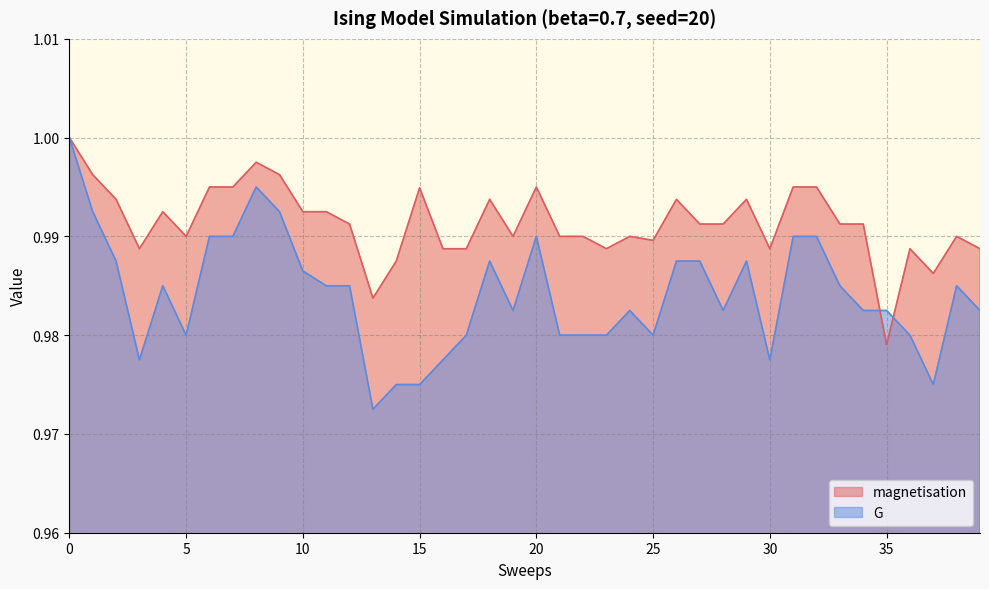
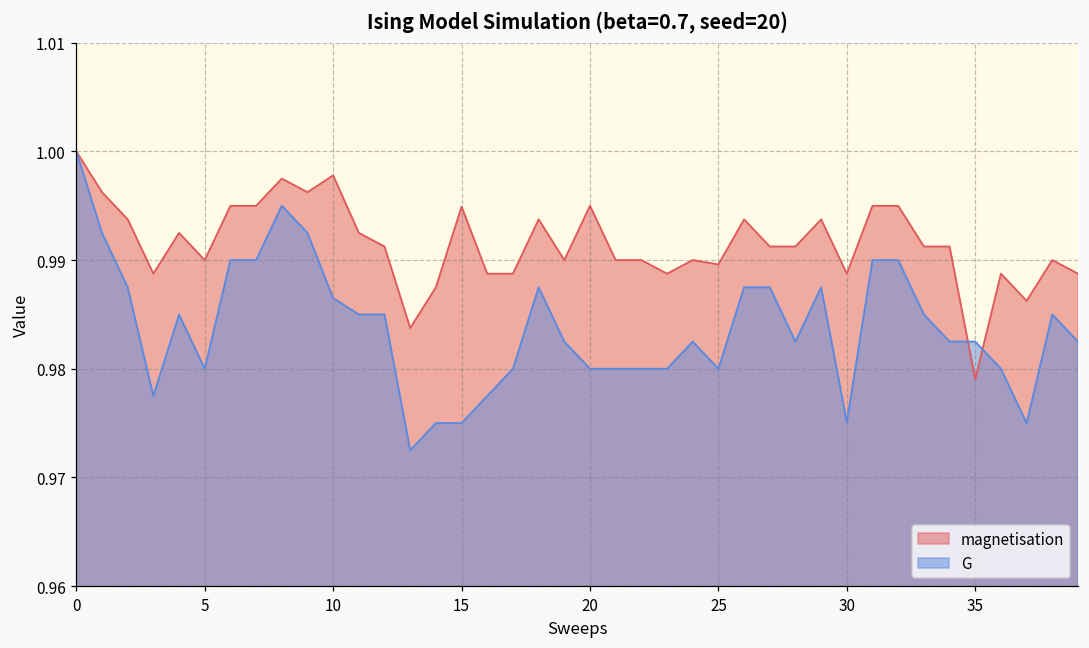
magnetisation, 10: 0.993 -> 0.998
G, 20: 0.99 -> 0.98
G, 30: 0.978 -> 0.975
